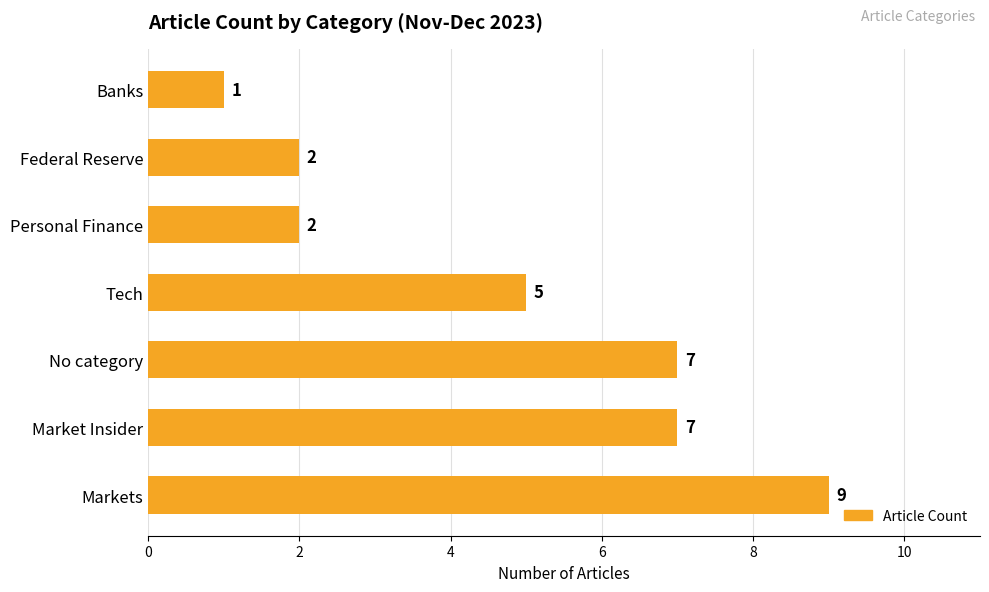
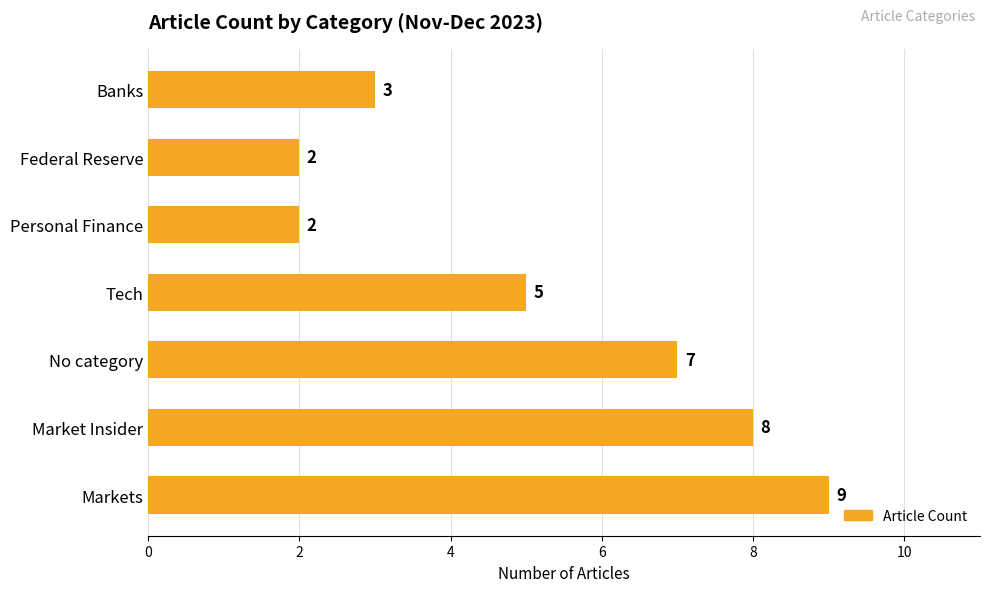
Banks: 1 -> 3
Market Insider: 7 -> 8
